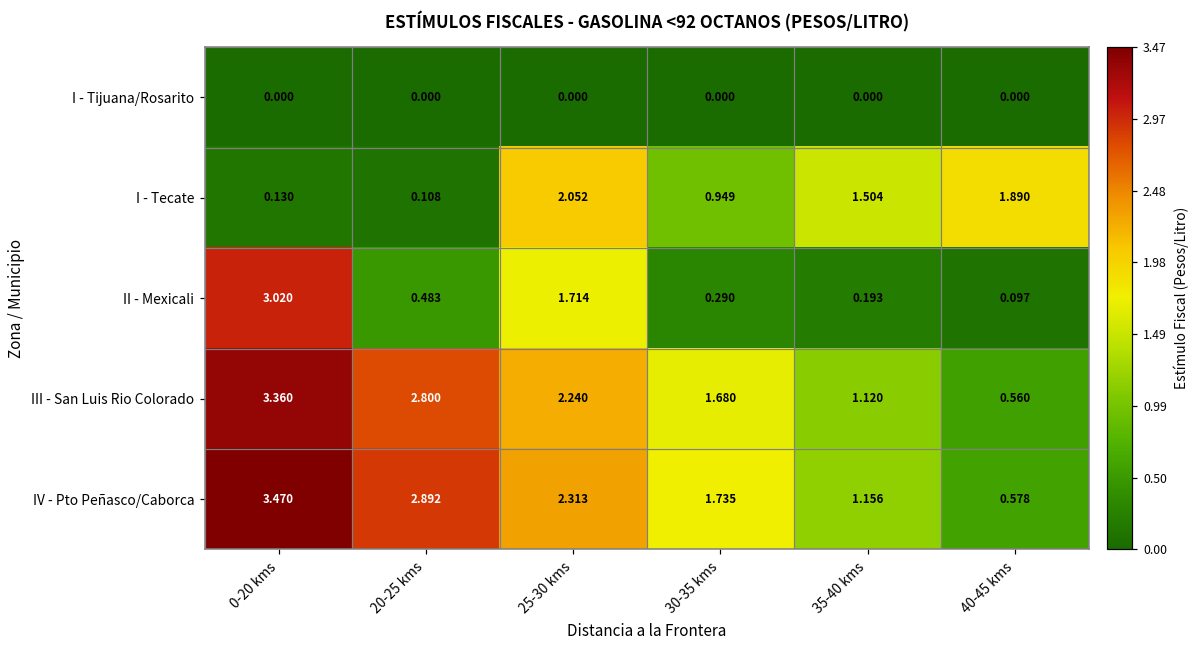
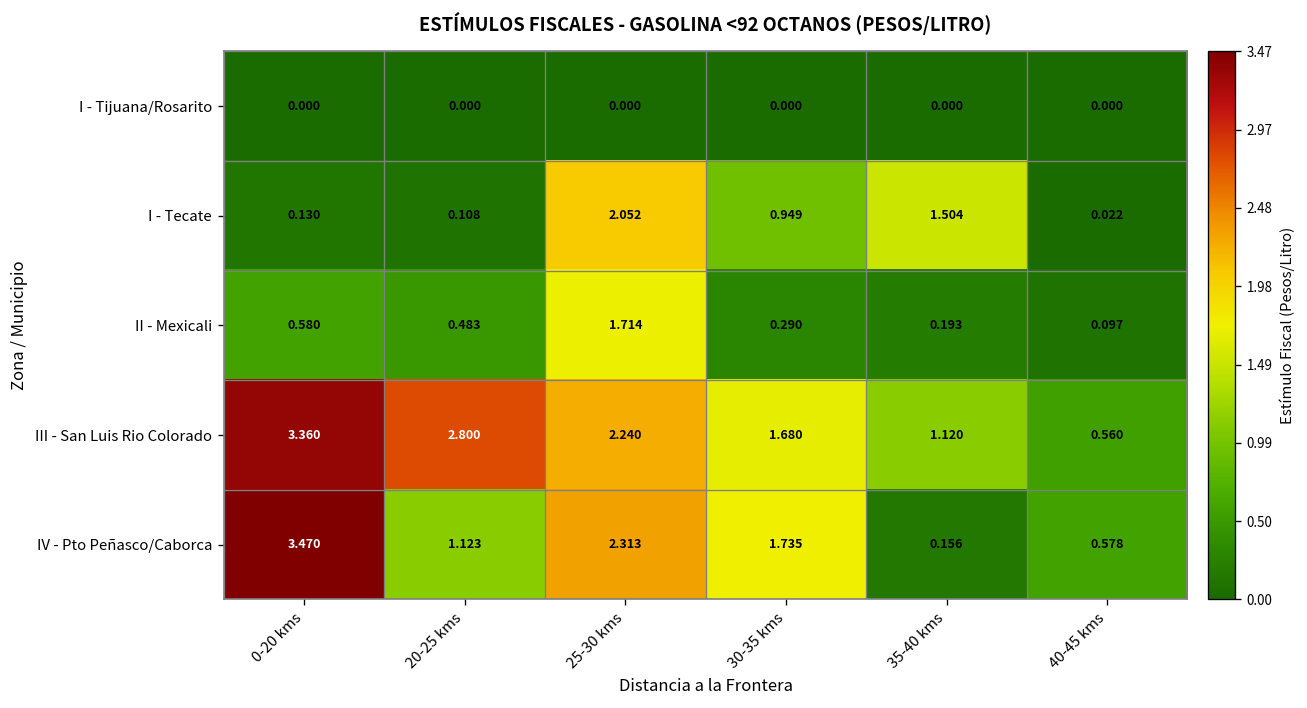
I - Tecate, 40-45 kms: 1.890 -> 0.022
II - Mexicali, 0-20 kms: 3.020 -> 0.580
IV - Pto Peñasco/Caborca, 20-25 kms: 2.892 -> 1.123
IV - Pto Peñasco/Caborca, 35-40 kms: 1.156 -> 0.156
